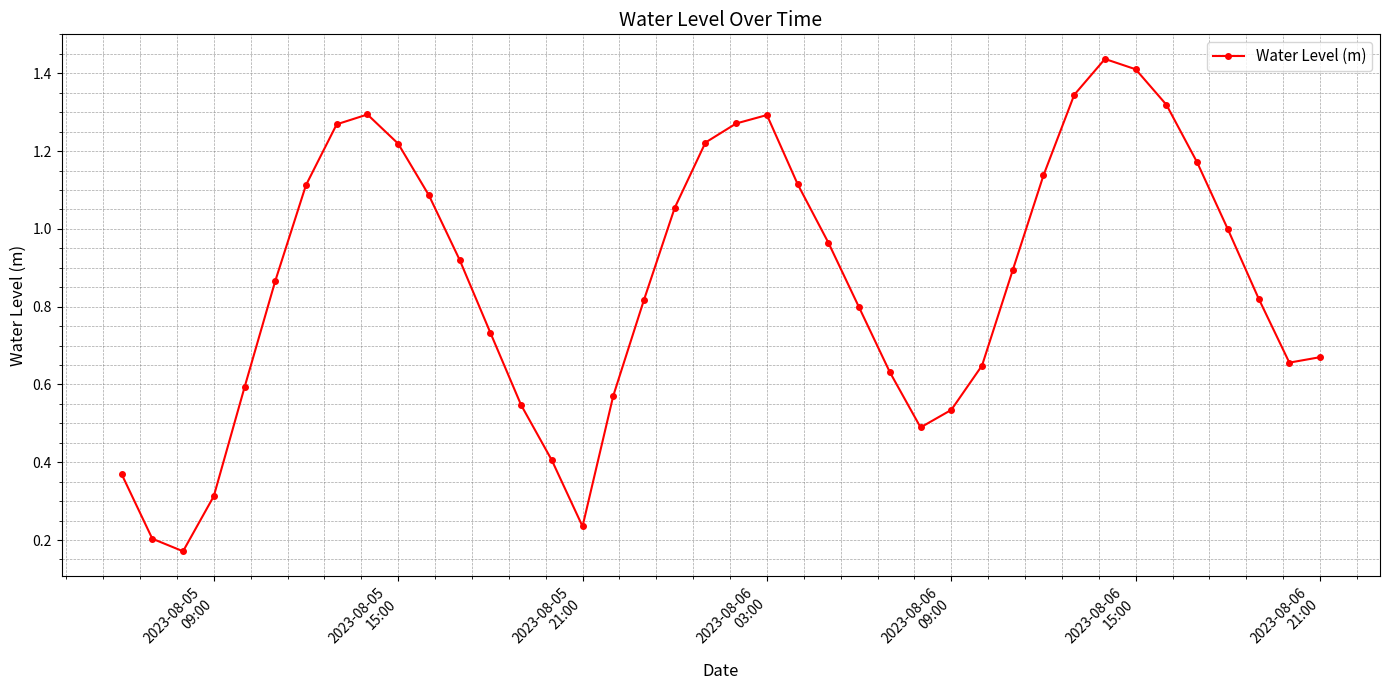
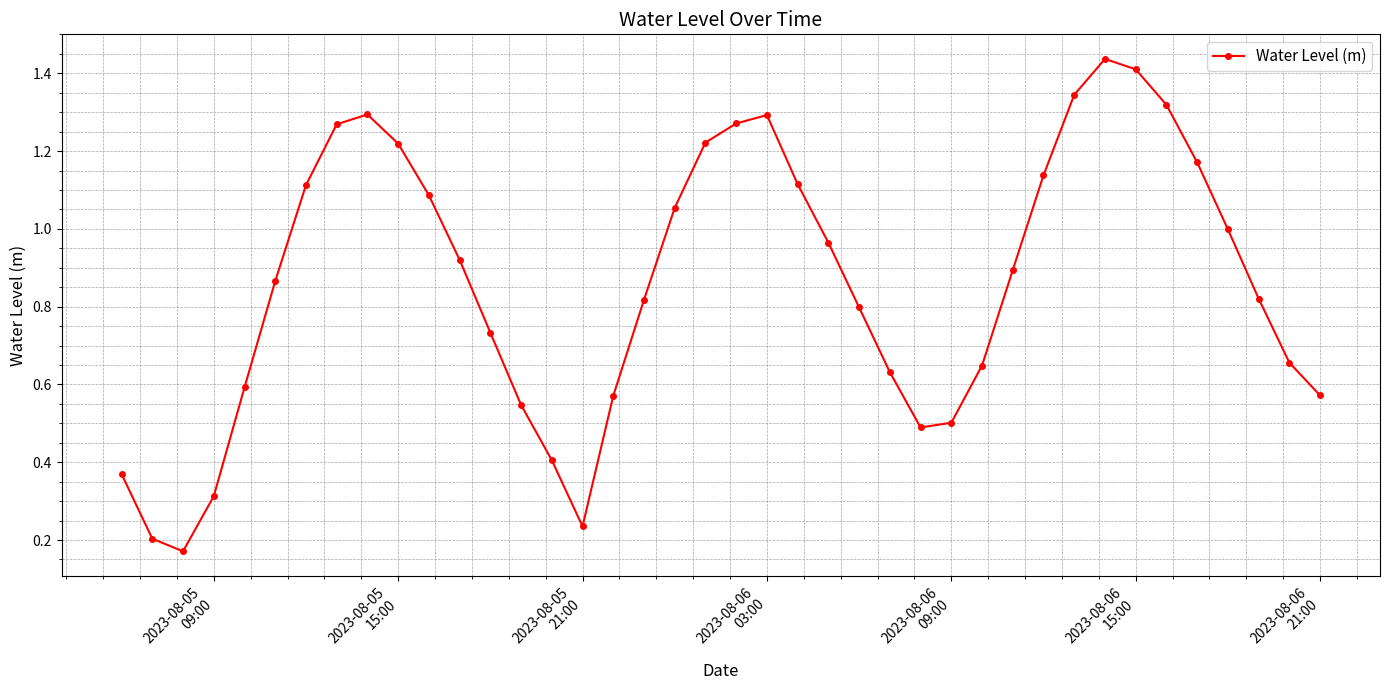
2023-08-06 09:00: 0.53 -> 0.50
2023-08-06 21:00: 0.67 -> 0.57
